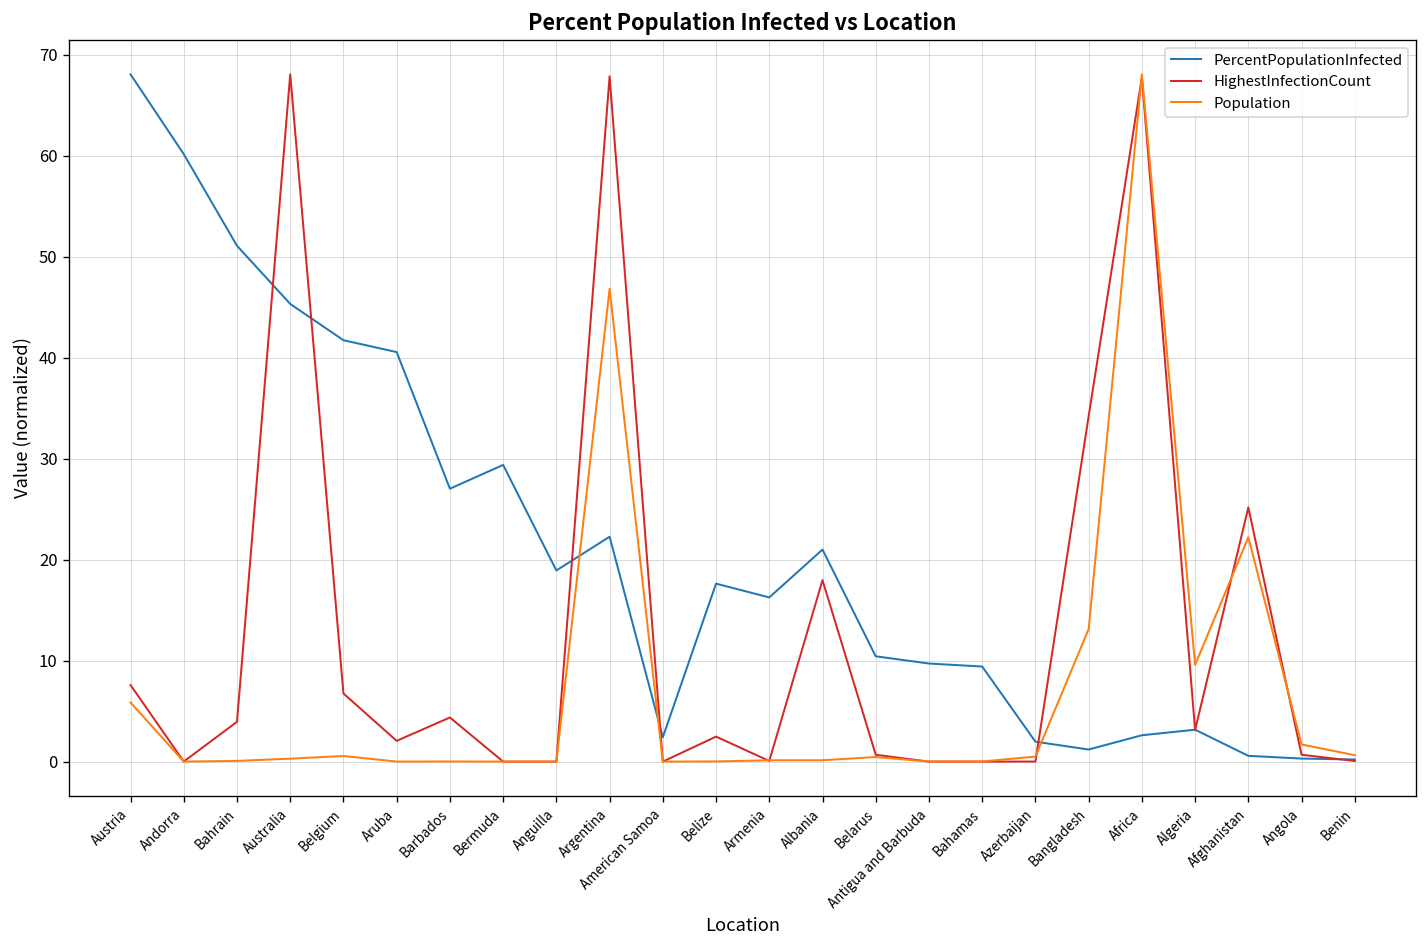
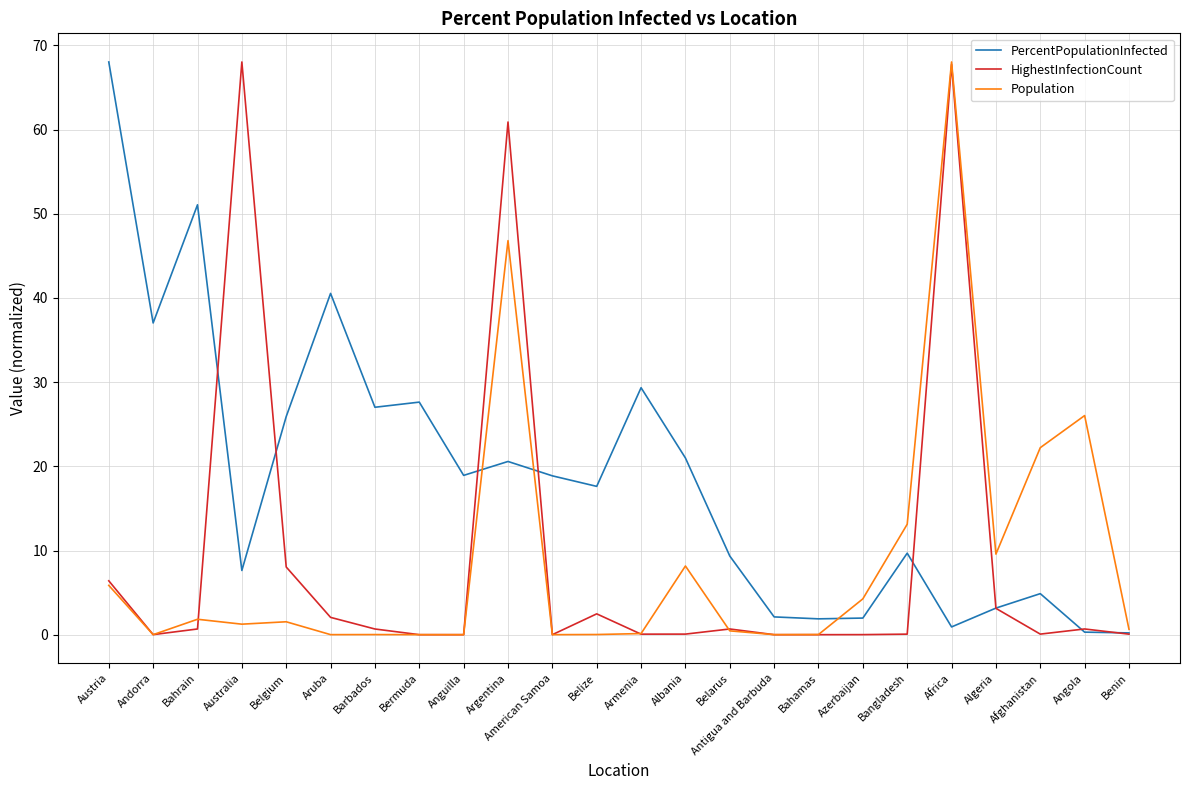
HighestInfectionCount, Austria: 8 -> 6
PercentPopulationInfected, Andorra: 60 -> 37
HighestInfectionCount, Bahrain: 4 -> 1
Population, Bahrain: 0 -> 2
PercentPopulationInfected, Australia: 45 -> 8
Population, Australia: 0 -> 1
PercentPopulationInfected, Belgium: 42 -> 26
HighestInfectionCount, Belgium: 7 -> 8
Population, Belgium: 1 -> 2
HighestInfectionCount, Barbados: 4 -> 1
PercentPopulationInfected, Bermuda: 29 -> 28
PercentPopulationInfected, Argentina: 22 -> 21
HighestInfectionCount, Argentina: 68 -> 61
PercentPopulationInfected, American Samoa: 2 -> 19
PercentPopulationInfected, Armenia: 16 -> 29
HighestInfectionCount, Albania: 18 -> 0
Population, Albania: 0 -> 8
PercentPopulationInfected, Belarus: 10 -> 9
PercentPopulationInfected, Antigua and Barbuda: 10 -> 2
PercentPopulationInfected, Bahamas: 9 -> 2
Population, Azerbaijan: 0 -> 4
PercentPopulationInfected, Bangladesh: 1 -> 10
HighestInfectionCount, Bangladesh: 34 -> 0
PercentPopulationInfected, Africa: 3 -> 1
PercentPopulationInfected, Afghanistan: 1 -> 5
HighestInfectionCount, Afghanistan: 25 -> 0
Population, Angola: 2 -> 26
